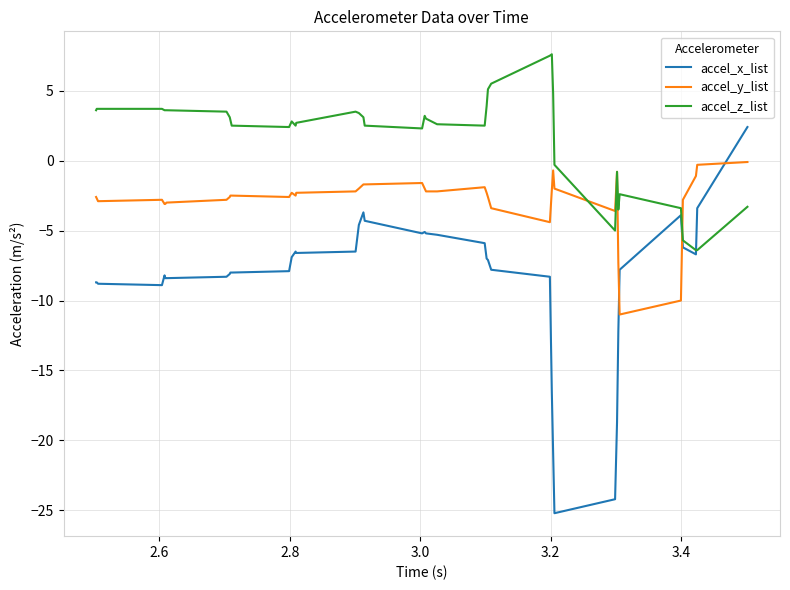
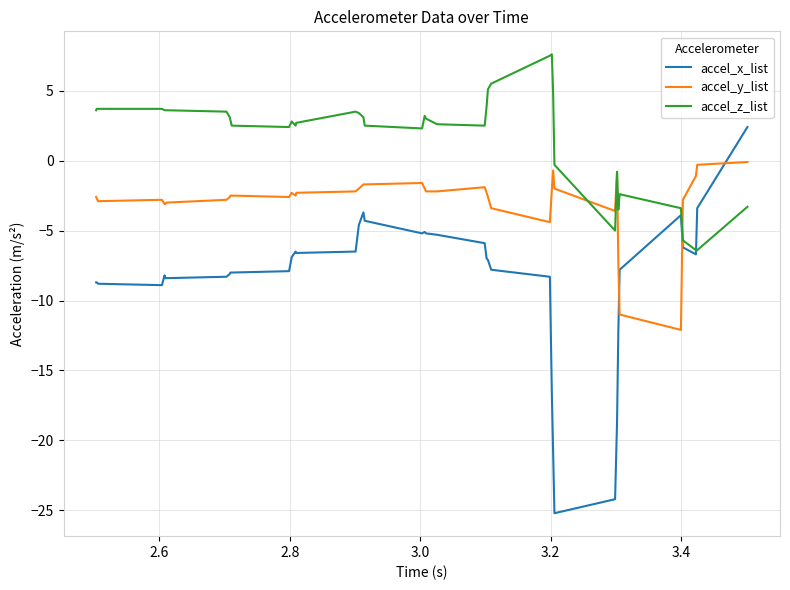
accel_y_list, 3.4: -10.0 -> -12.1
